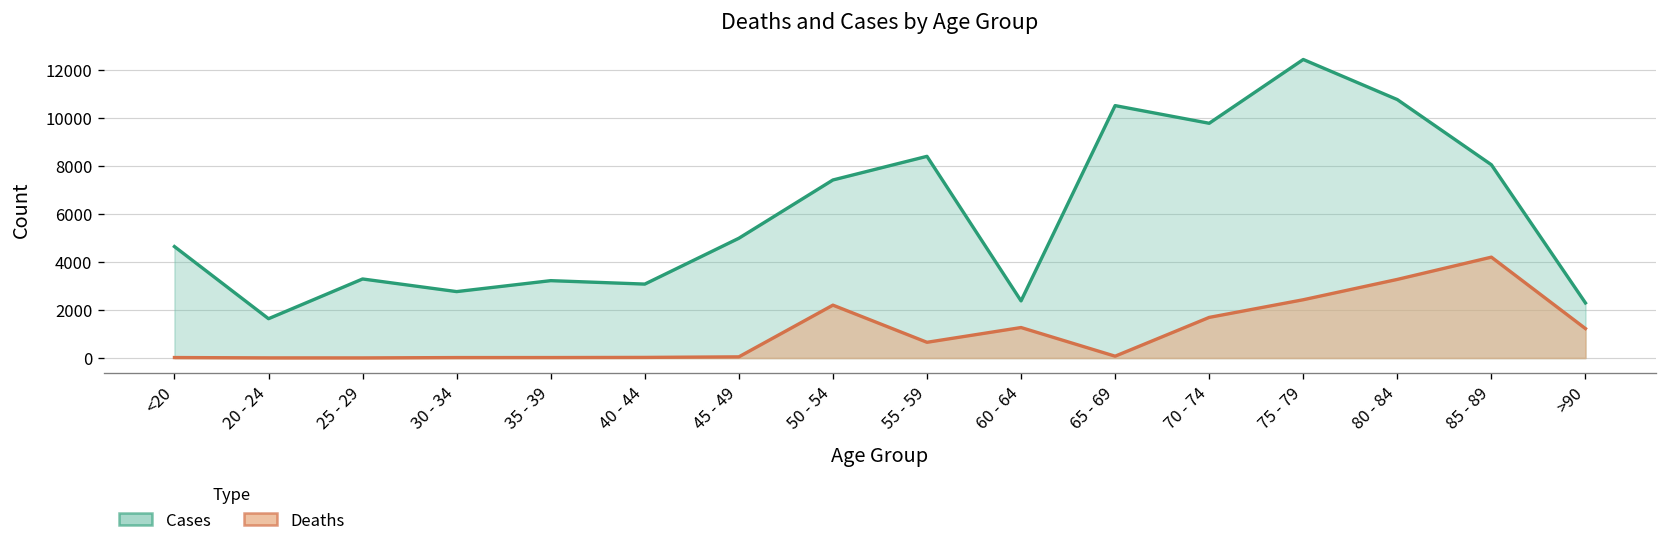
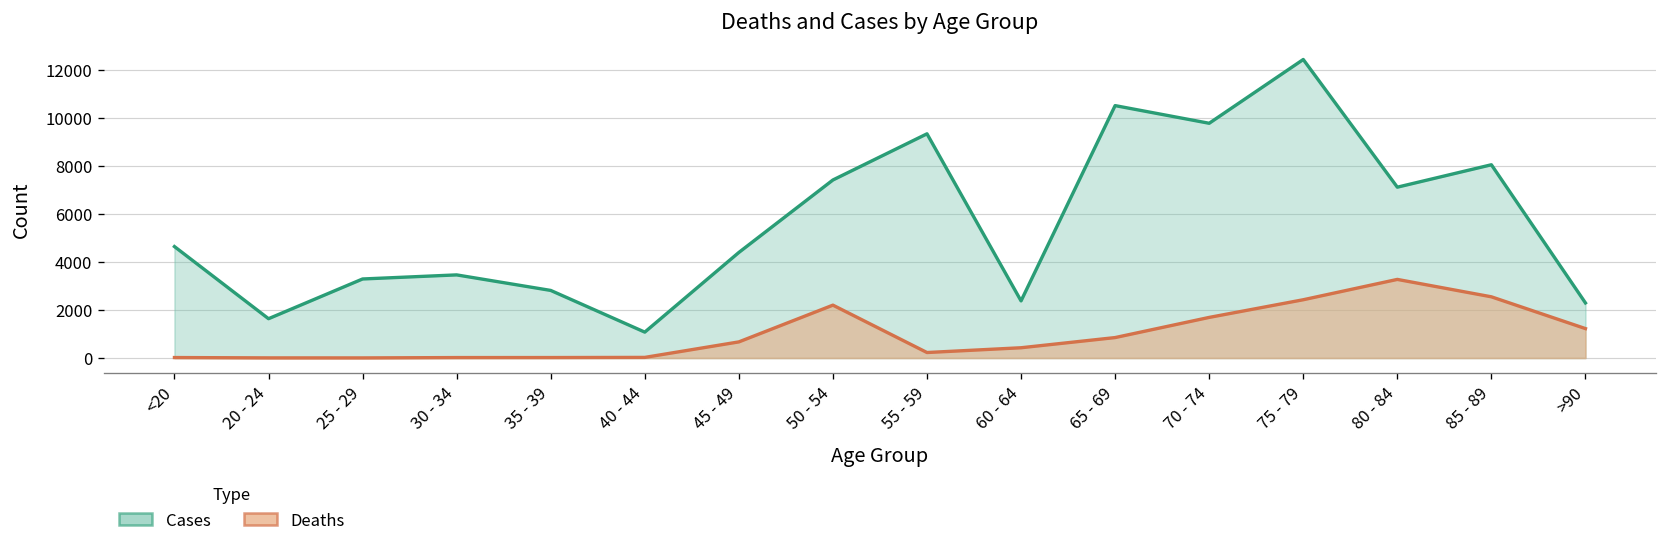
Cases, 30 - 34: 2800 -> 3500
Cases, 35 - 39: 3200 -> 2800
Cases, 40 - 44: 3100 -> 1100
Cases, 45 - 49: 5000 -> 4400
Deaths, 45 - 49: 0 -> 700
Cases, 55 - 59: 8400 -> 9300
Deaths, 55 - 59: 700 -> 200
Deaths, 60 - 64: 1300 -> 400
Deaths, 65 - 69: 100 -> 900
Cases, 80 - 84: 10800 -> 7100
Deaths, 85 - 89: 4200 -> 2500
